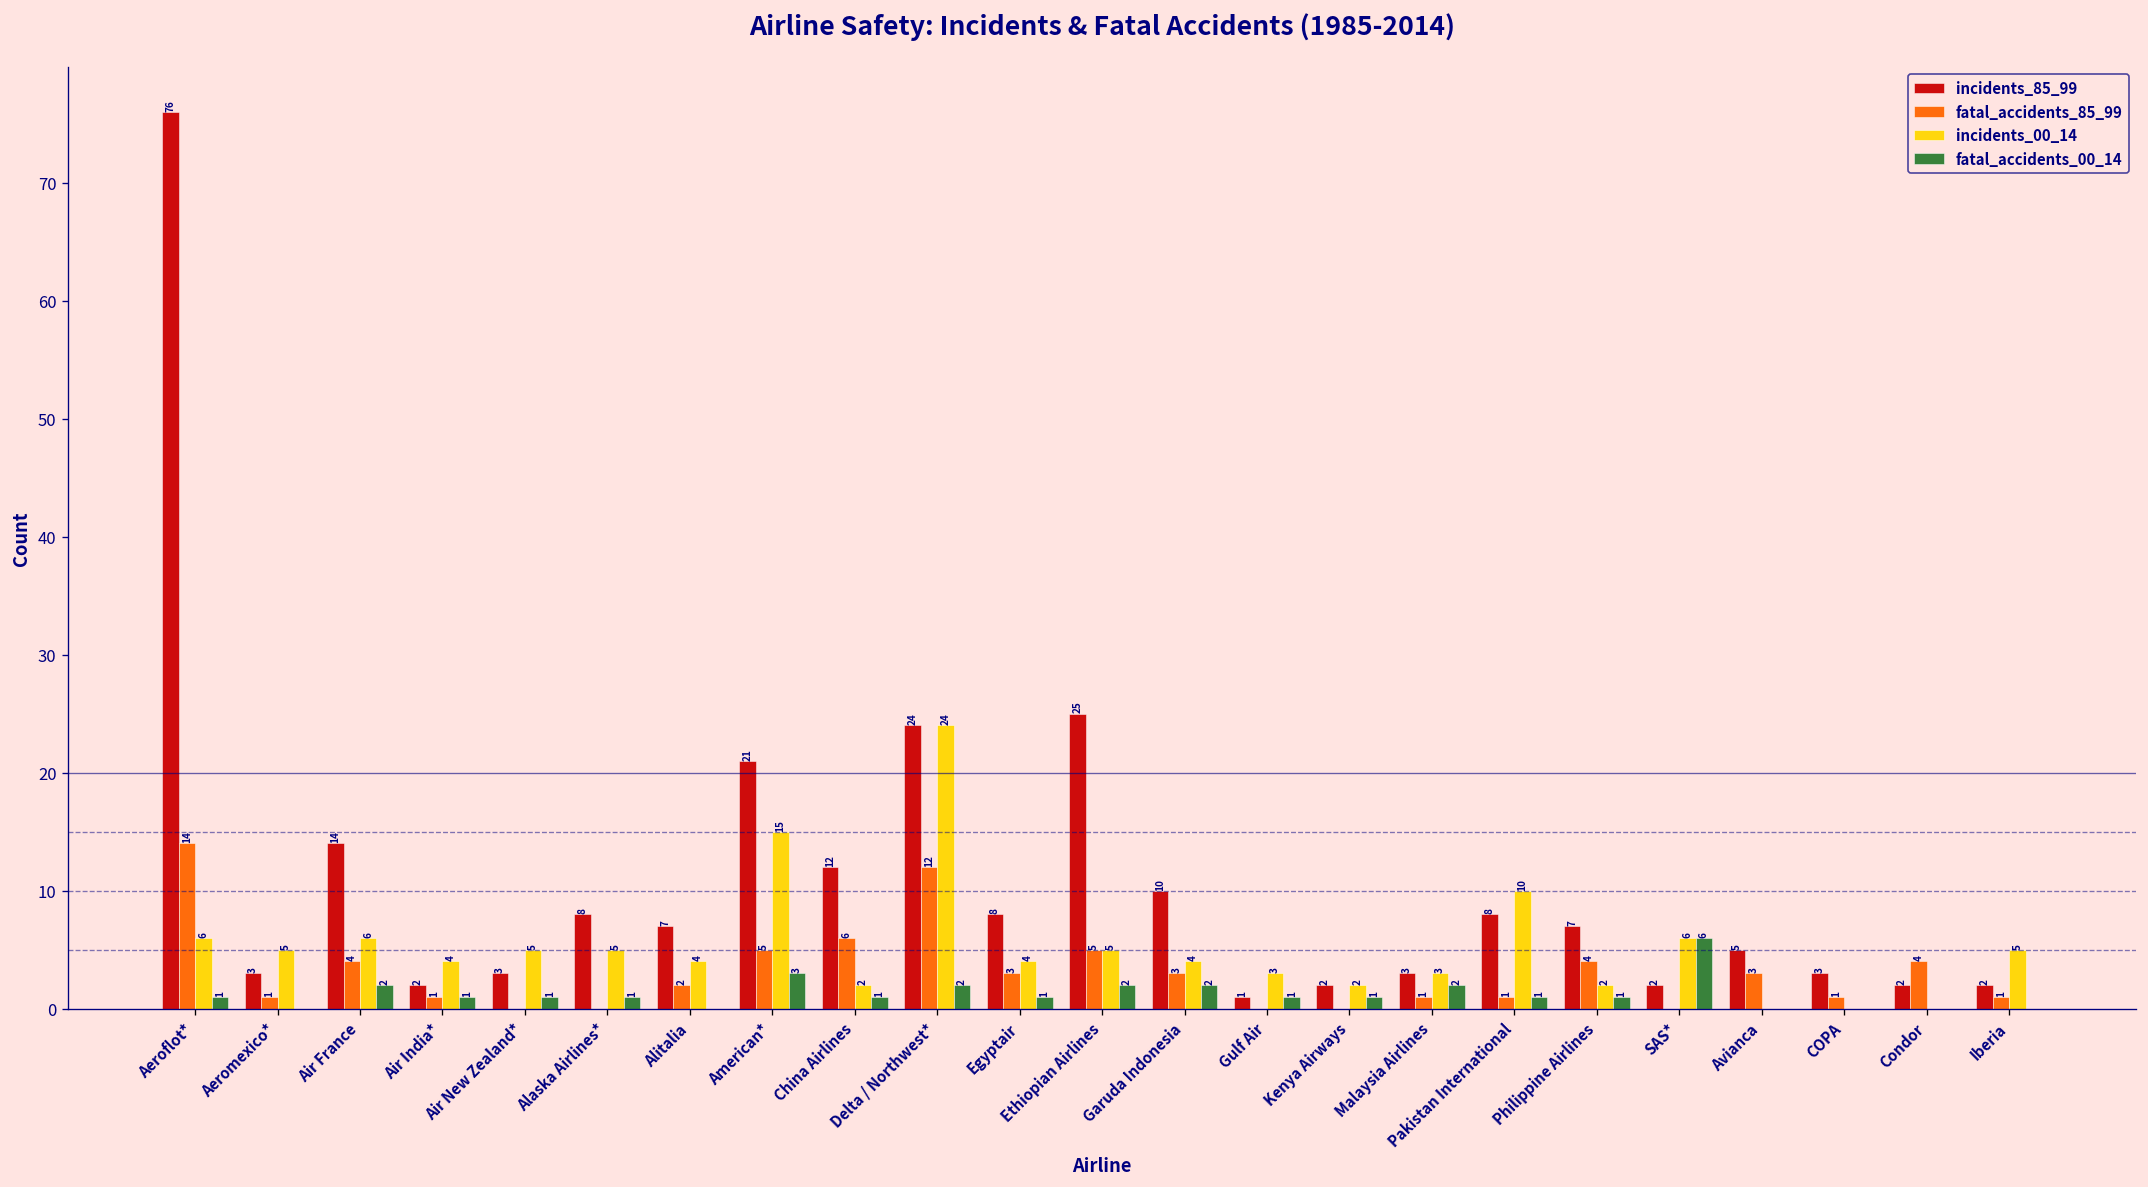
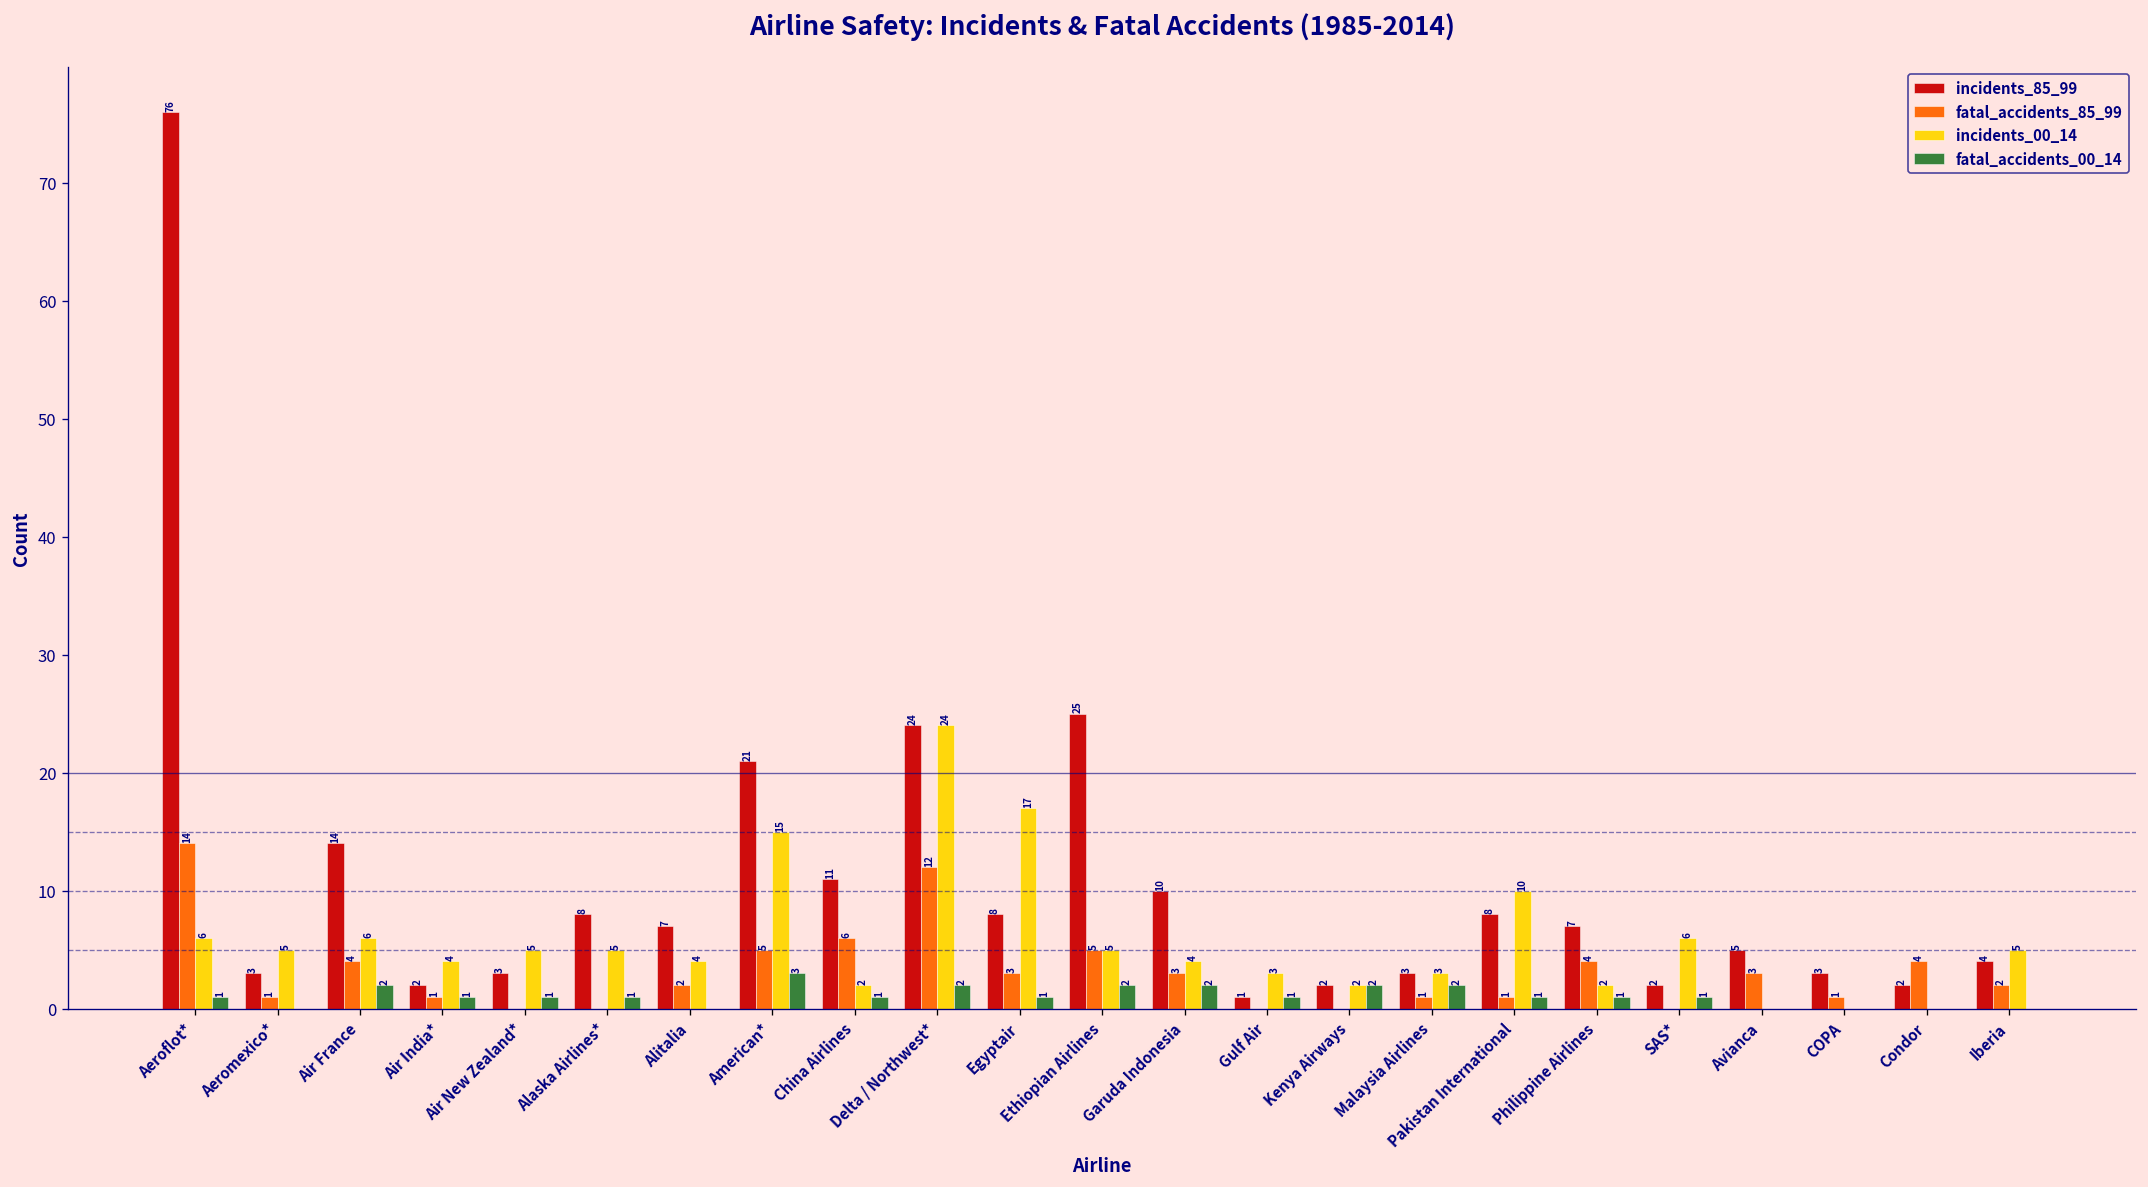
incidents_85_99, China Airlines: 12 -> 11
incidents_00_14, Egyptair: 4 -> 17
fatal_accidents_00_14, Kenya Airways: 1 -> 2
fatal_accidents_00_14, SAS*: 6 -> 1
incidents_85_99, Iberia: 2 -> 4
fatal_accidents_85_99, Iberia: 1 -> 2
